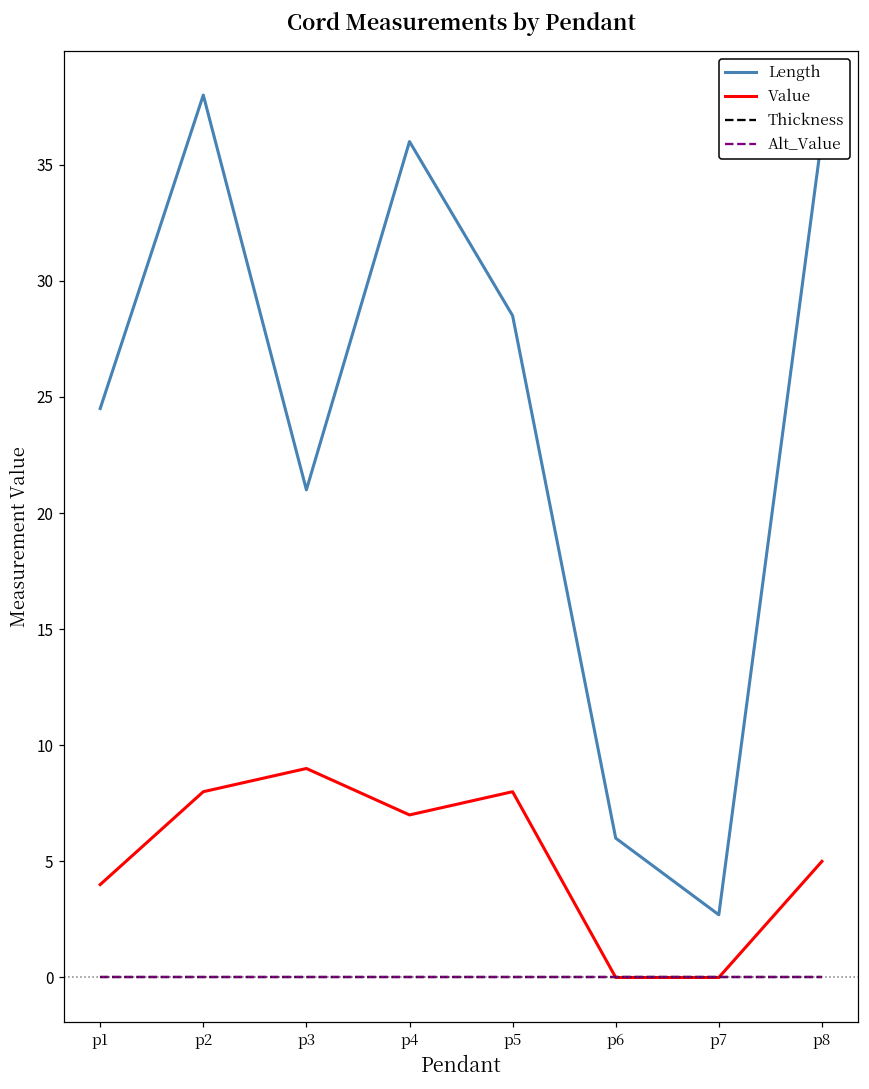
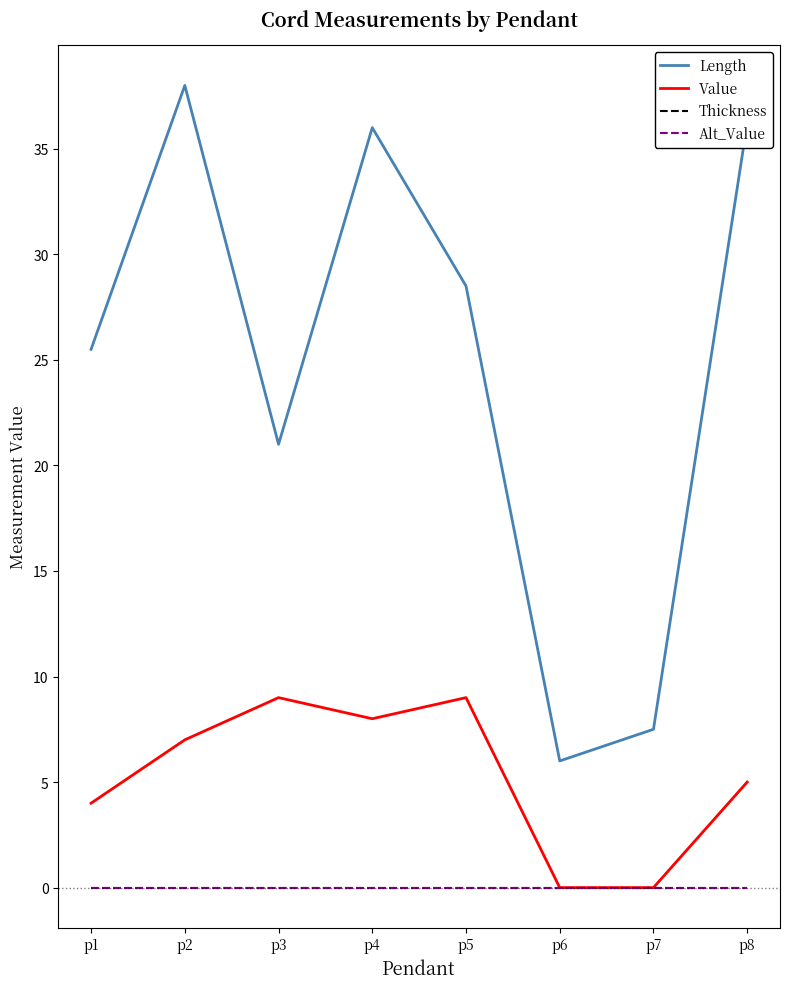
Length, p1: 24.5 -> 25.5
Value, p2: 8 -> 7
Value, p4: 7 -> 8
Value, p5: 8 -> 9
Length, p7: 2.7 -> 7.5
